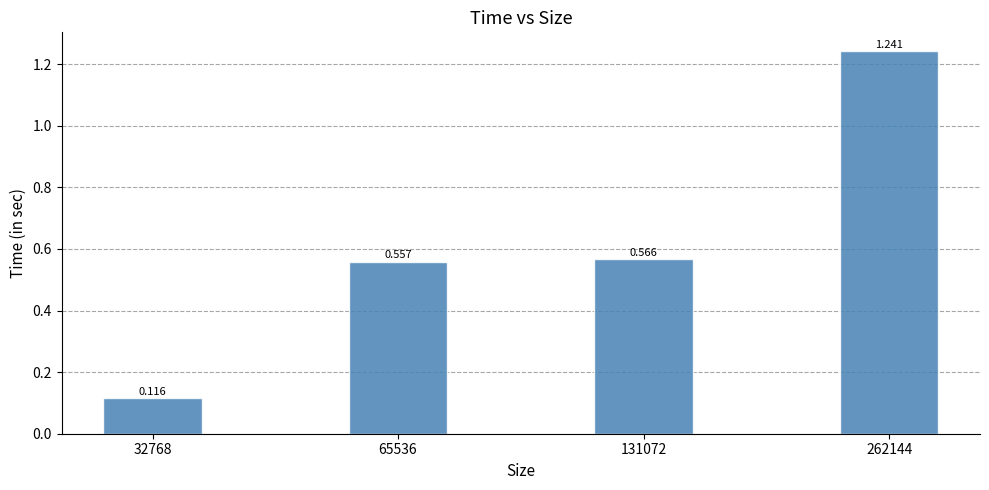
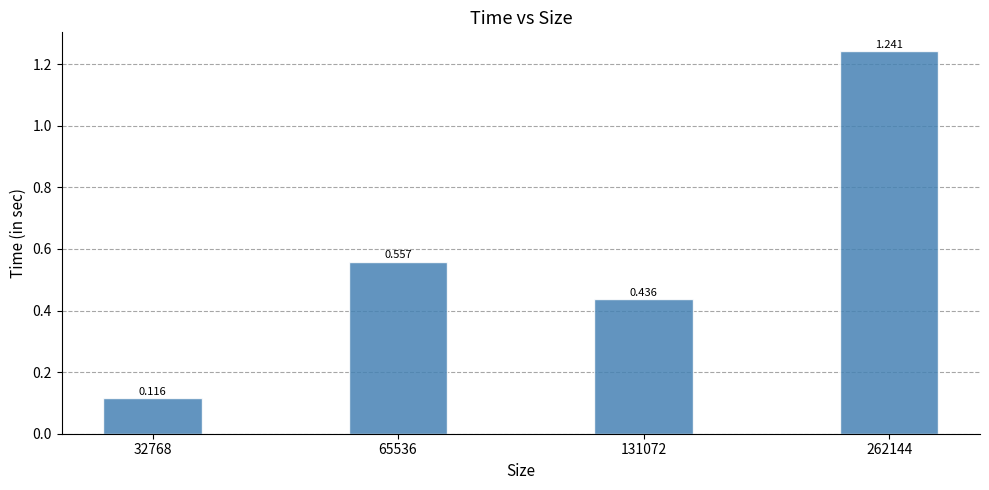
131072: 0.566 -> 0.436
